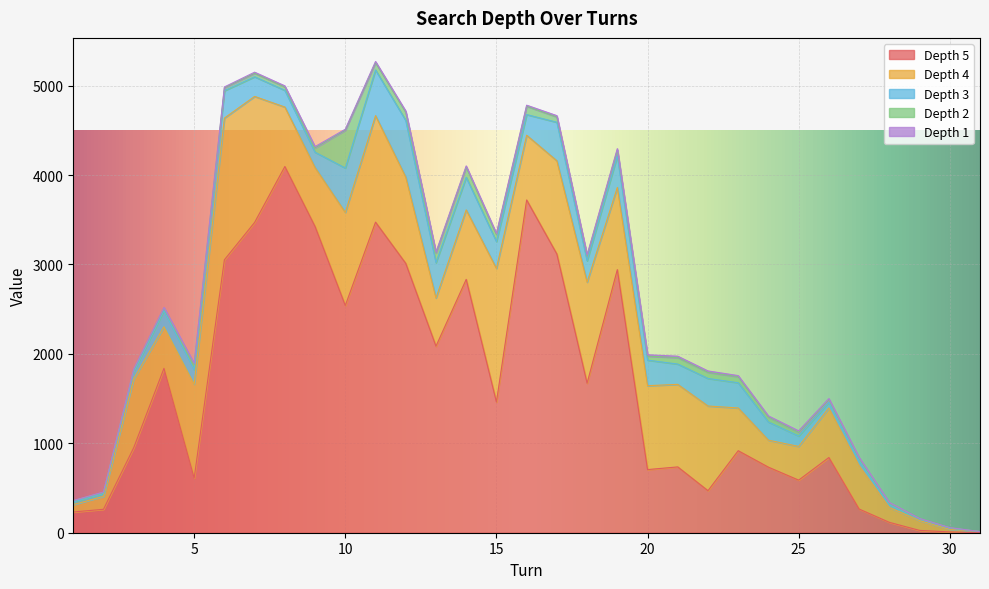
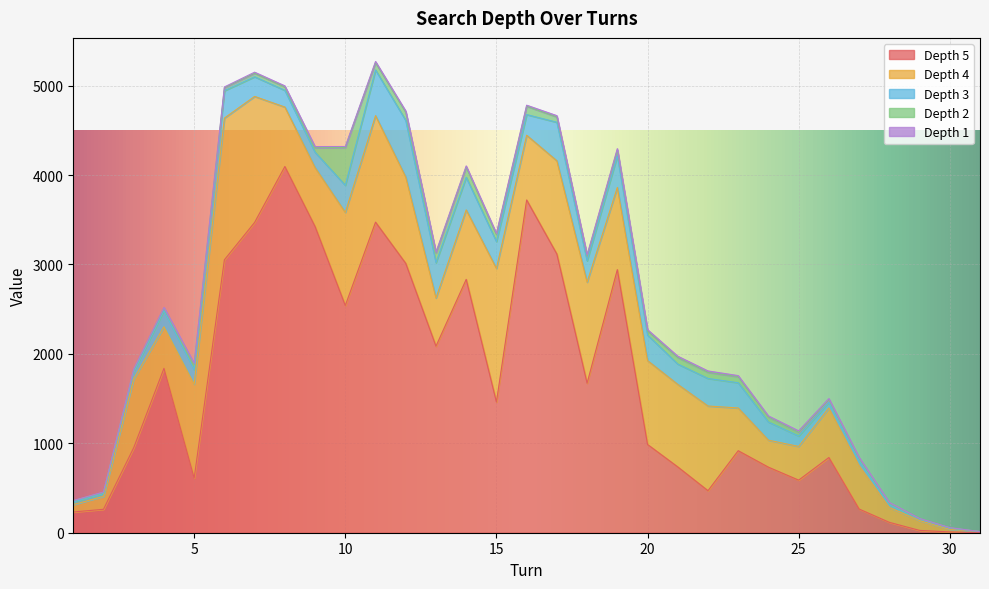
Depth 3, 10: 500 -> 300
Depth 5, 20: 700 -> 1000
